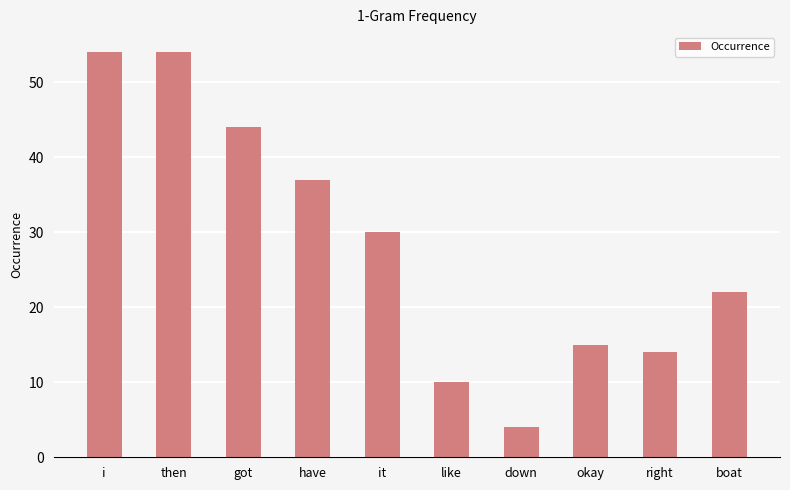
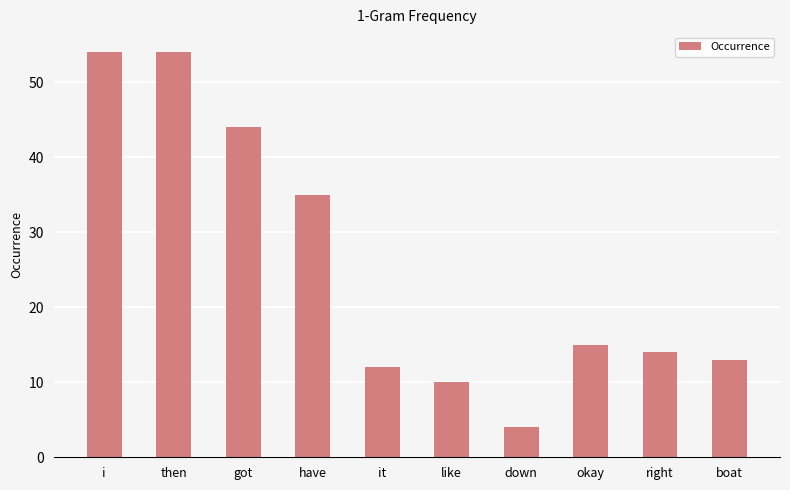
have: 37 -> 35
it: 30 -> 12
boat: 22 -> 13
